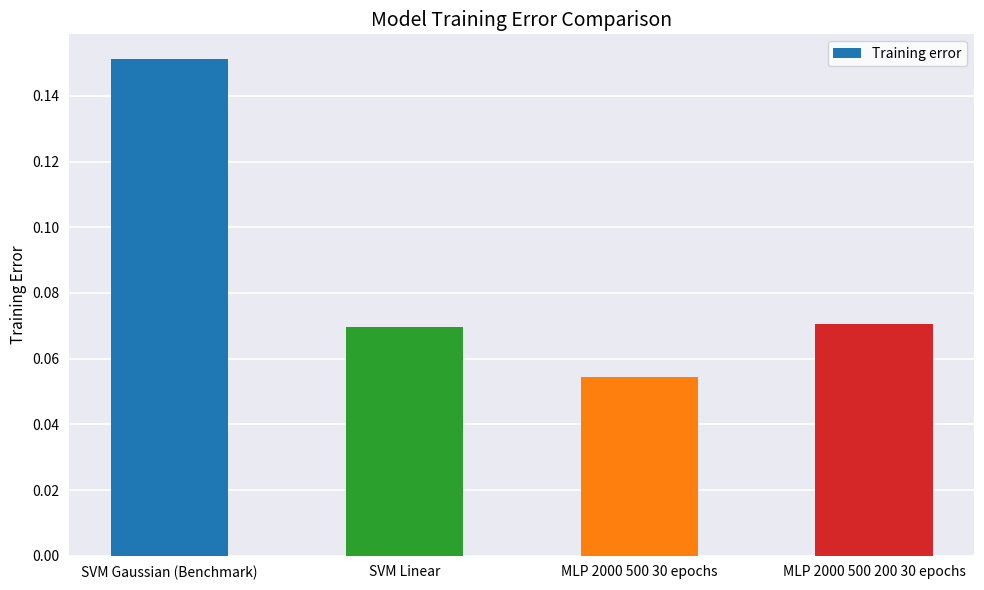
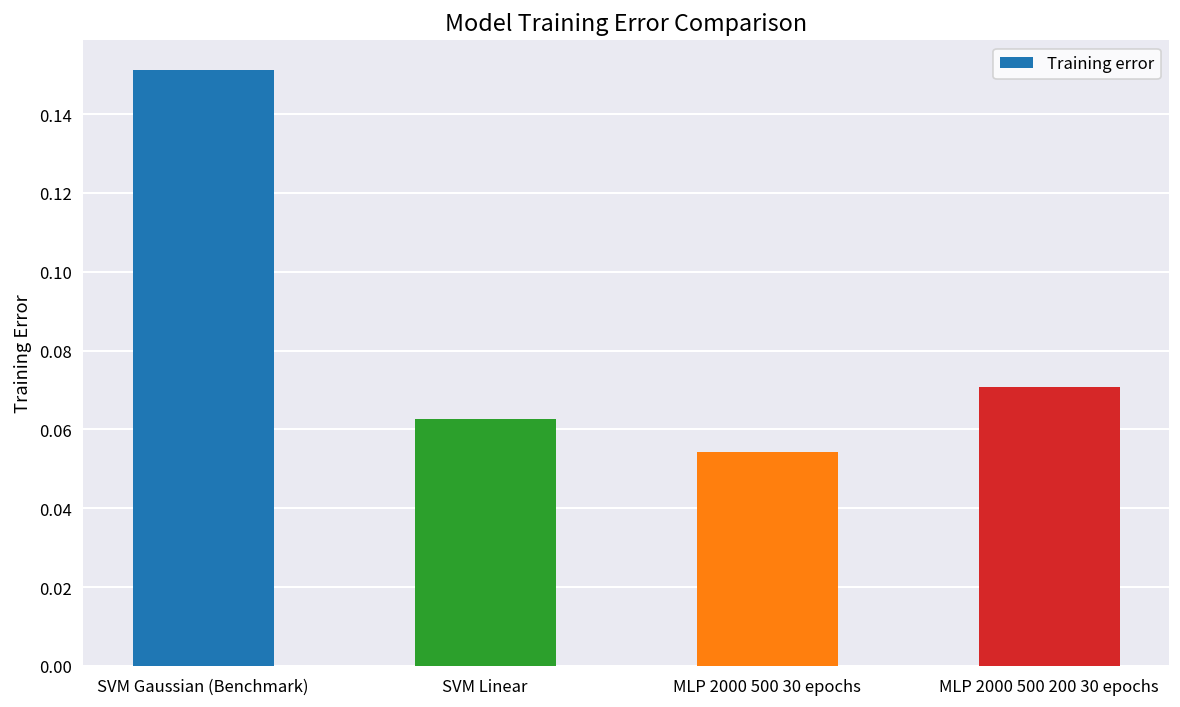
SVM Linear: 0.070 -> 0.063
